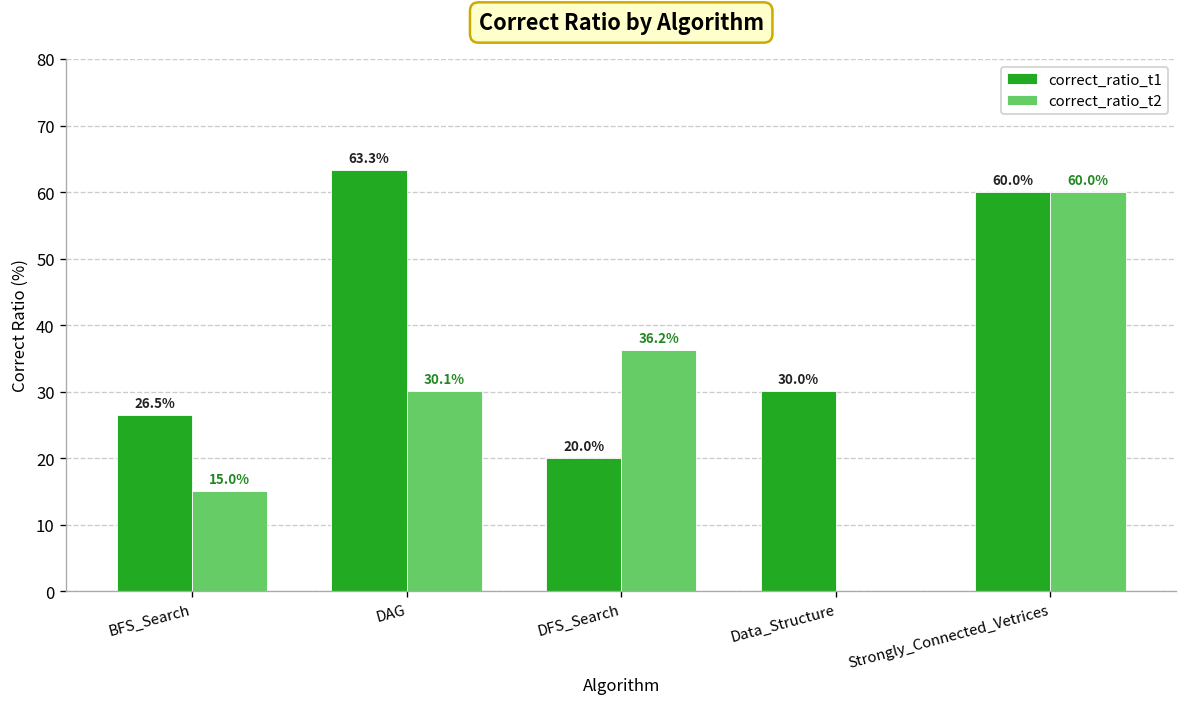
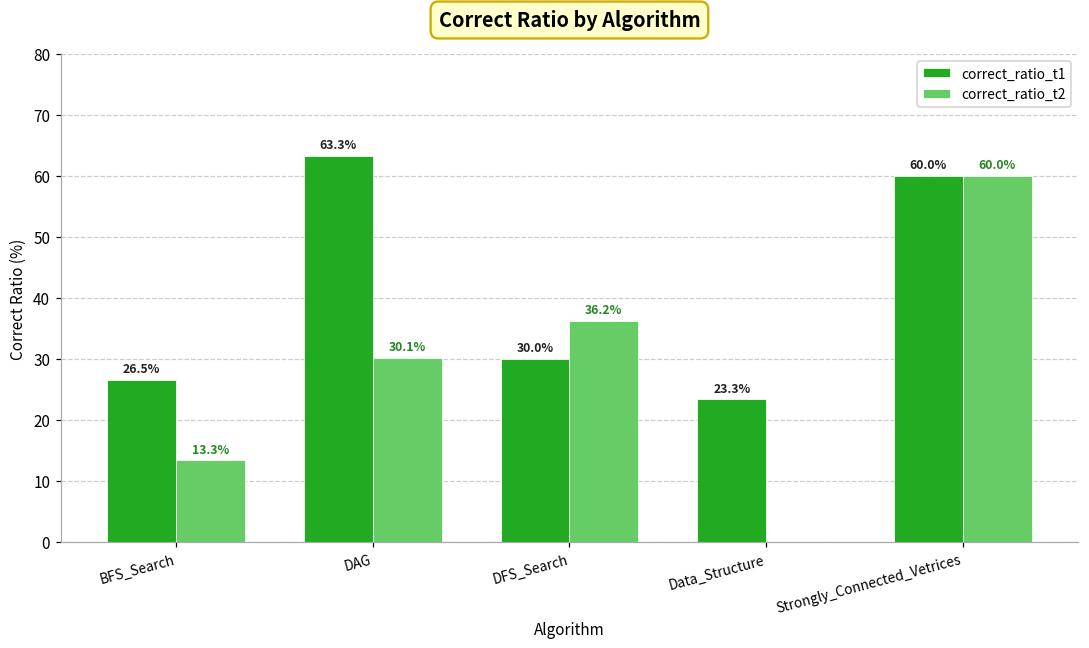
correct_ratio_t2, BFS_Search: 15.0% -> 13.3%
correct_ratio_t1, DFS_Search: 20.0% -> 30.0%
correct_ratio_t1, Data_Structure: 30.0% -> 23.3%
